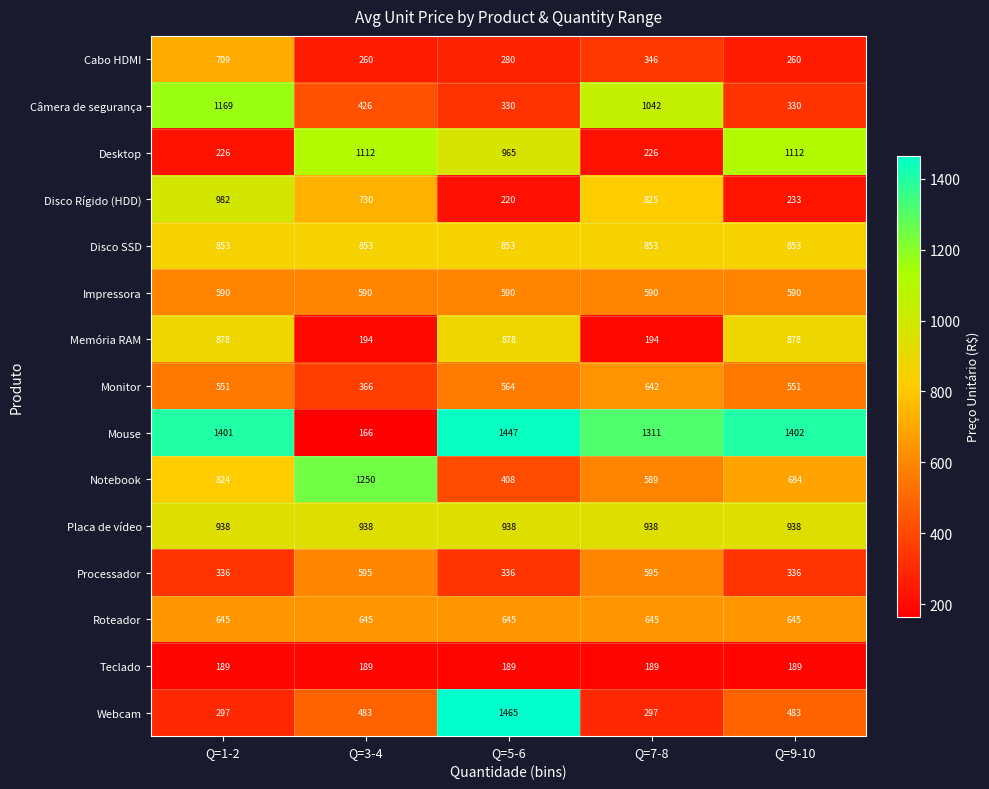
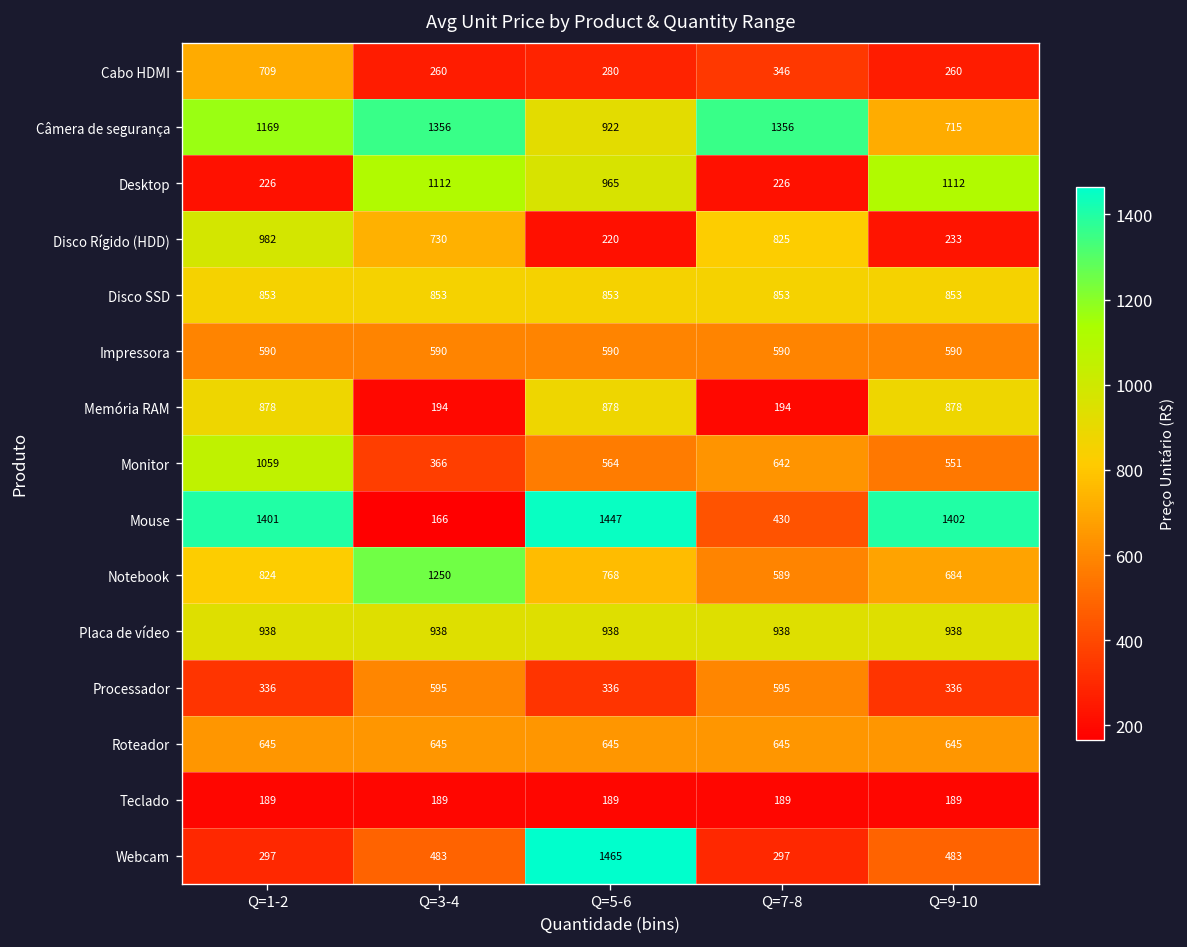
Câmera de segurança, Q=3-4: 426 -> 1356
Câmera de segurança, Q=5-6: 330 -> 922
Câmera de segurança, Q=7-8: 1042 -> 1356
Câmera de segurança, Q=9-10: 330 -> 715
Monitor, Q=1-2: 551 -> 1059
Mouse, Q=7-8: 1311 -> 430
Notebook, Q=5-6: 408 -> 768
